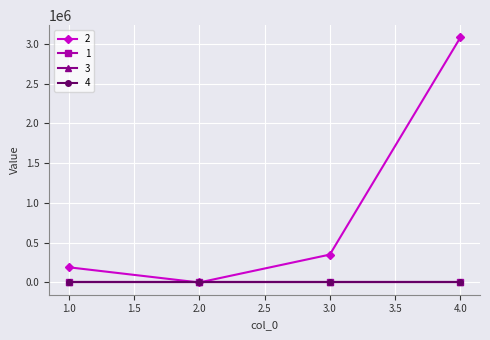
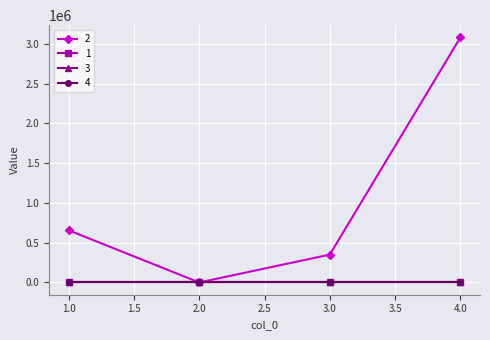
2, 1.0: 200000 -> 700000
